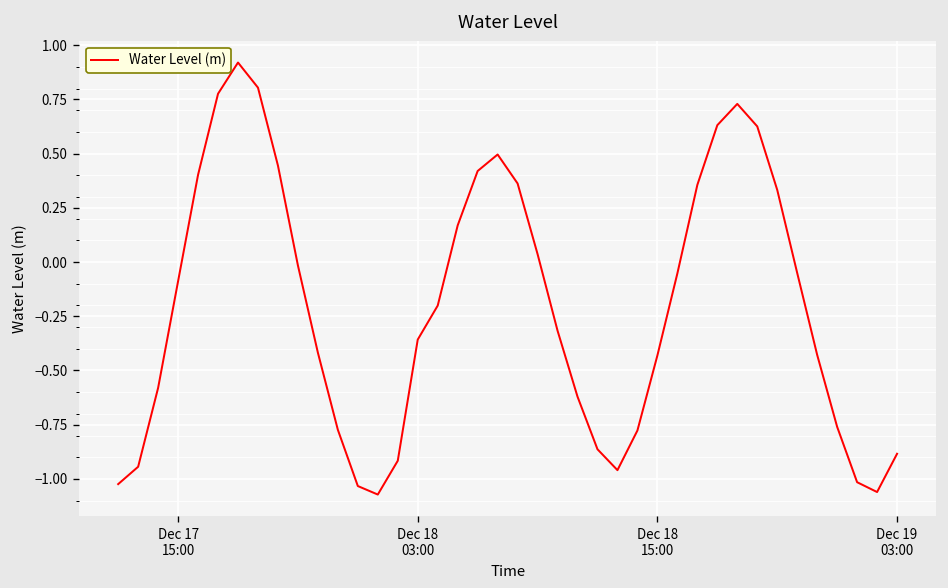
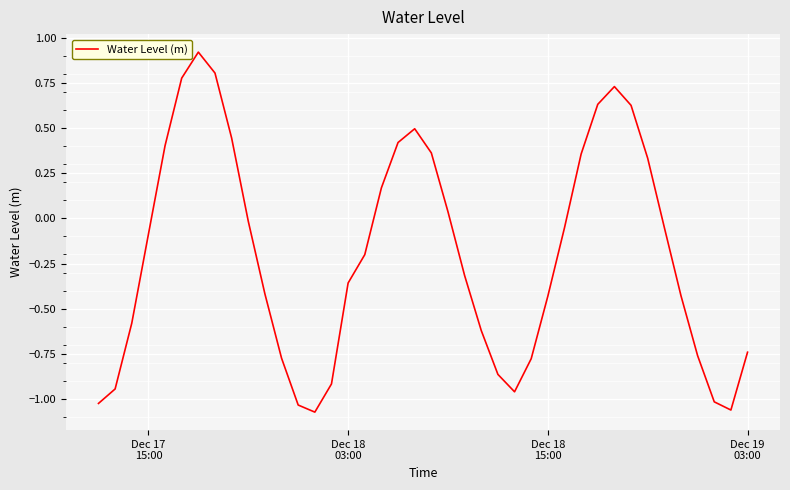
Dec 19 03:00: -0.88 -> -0.74
